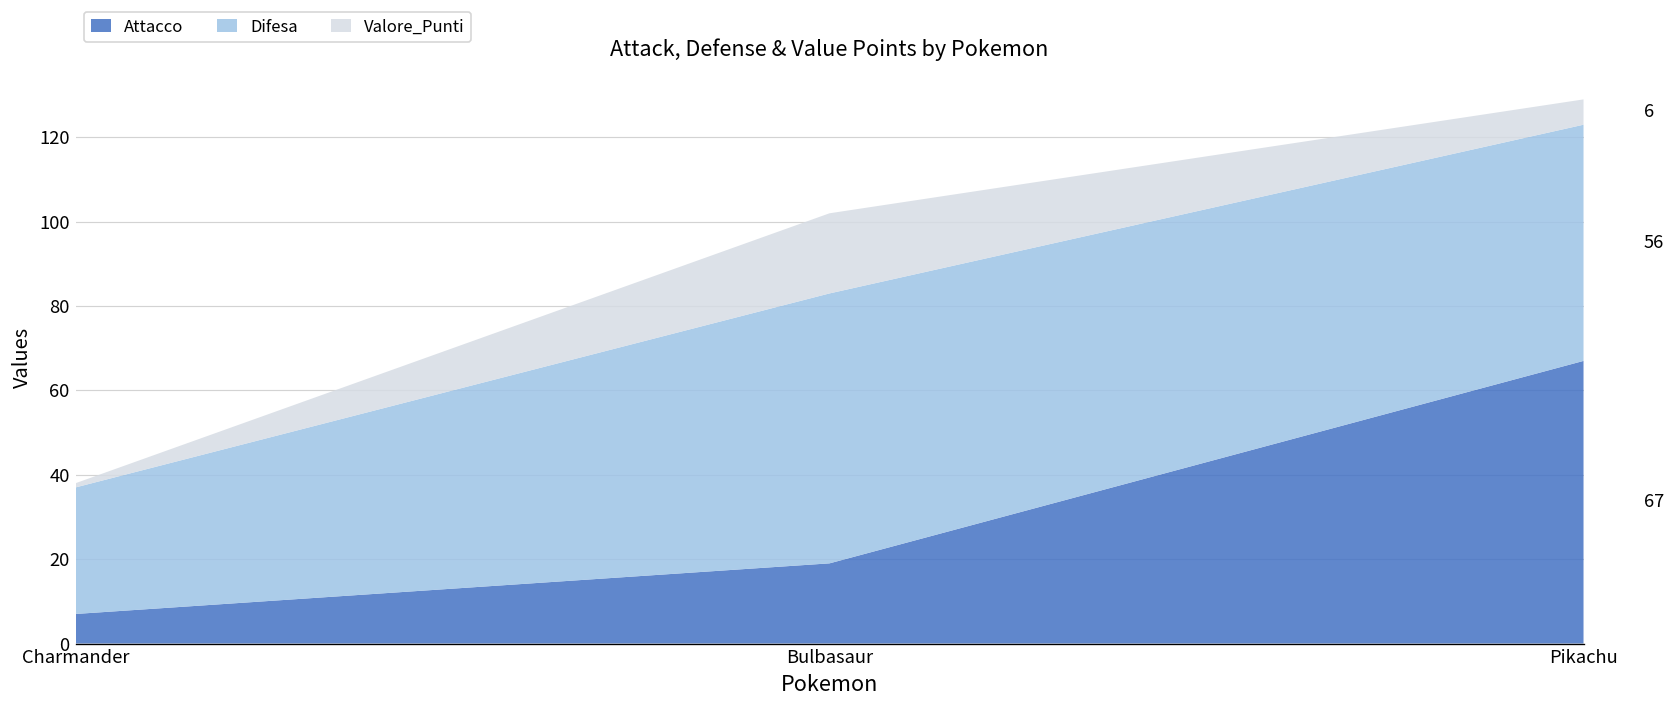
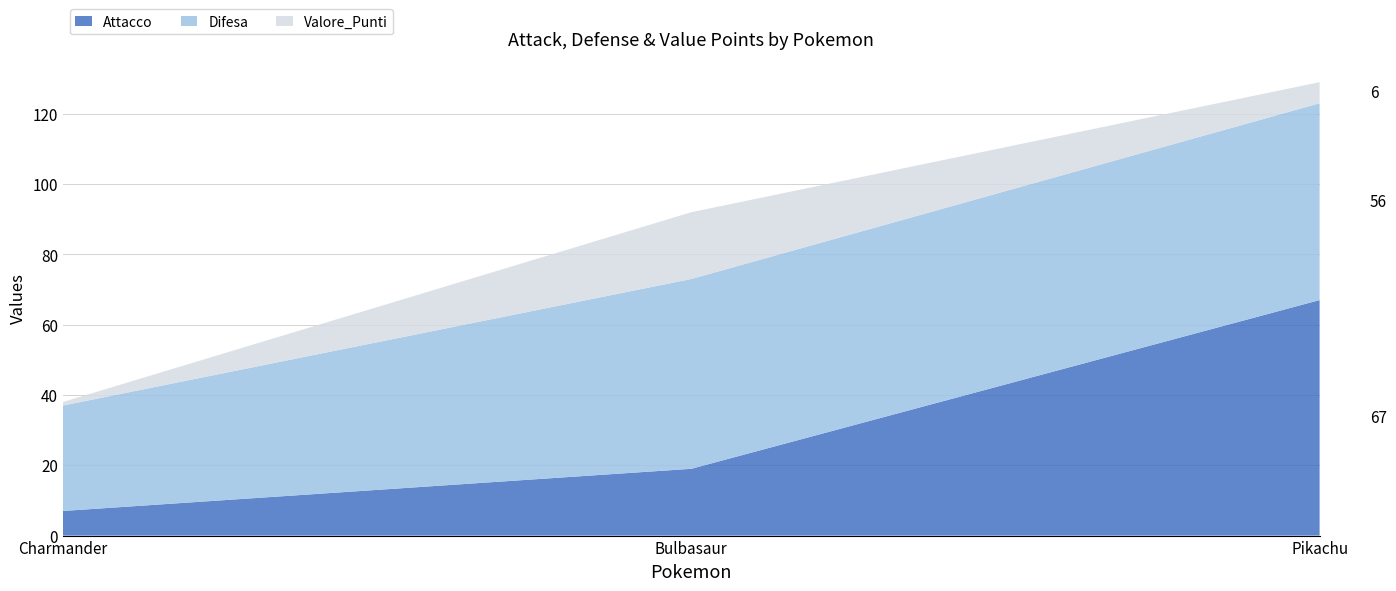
Difesa, Bulbasaur: 64 -> 54
